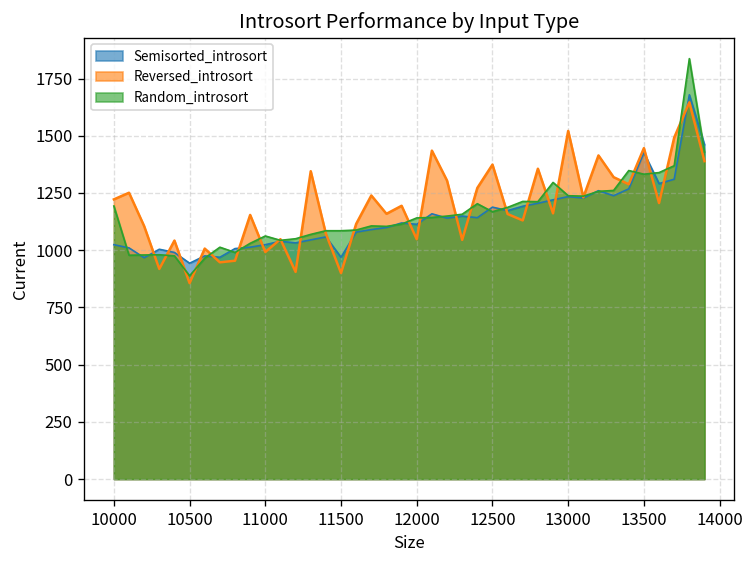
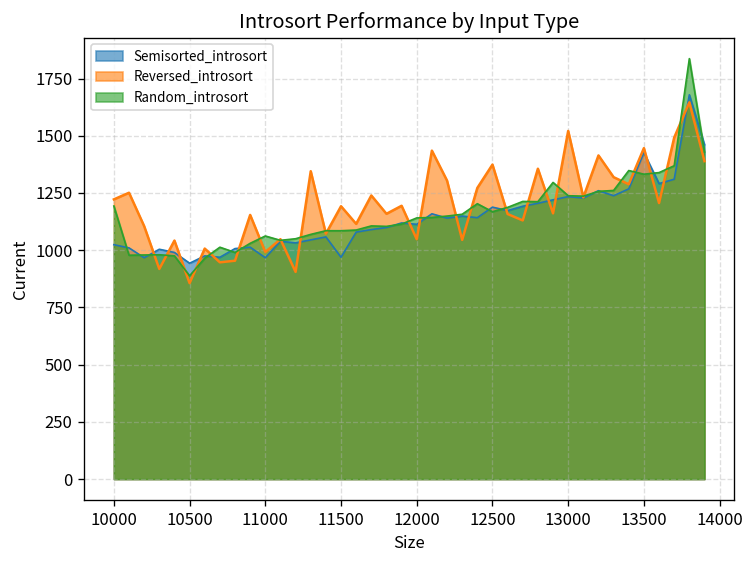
Semisorted_introsort, 11000: 1020 -> 970
Reversed_introsort, 11500: 900 -> 1190
